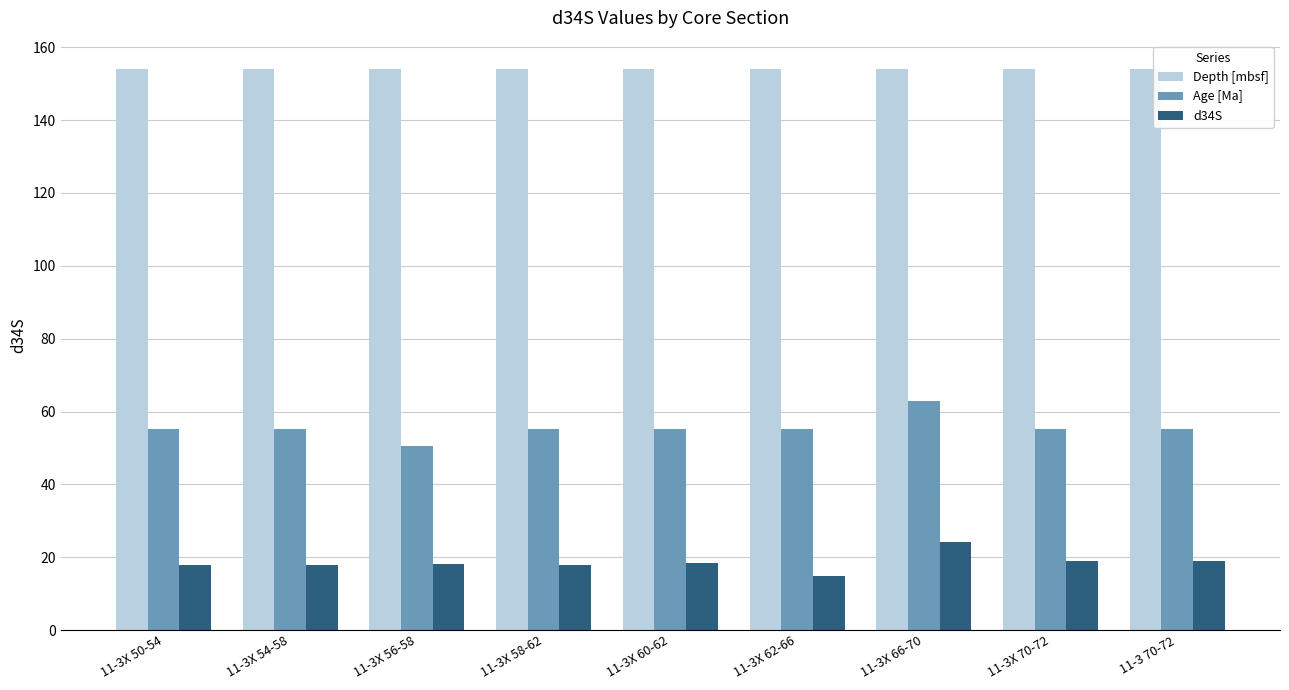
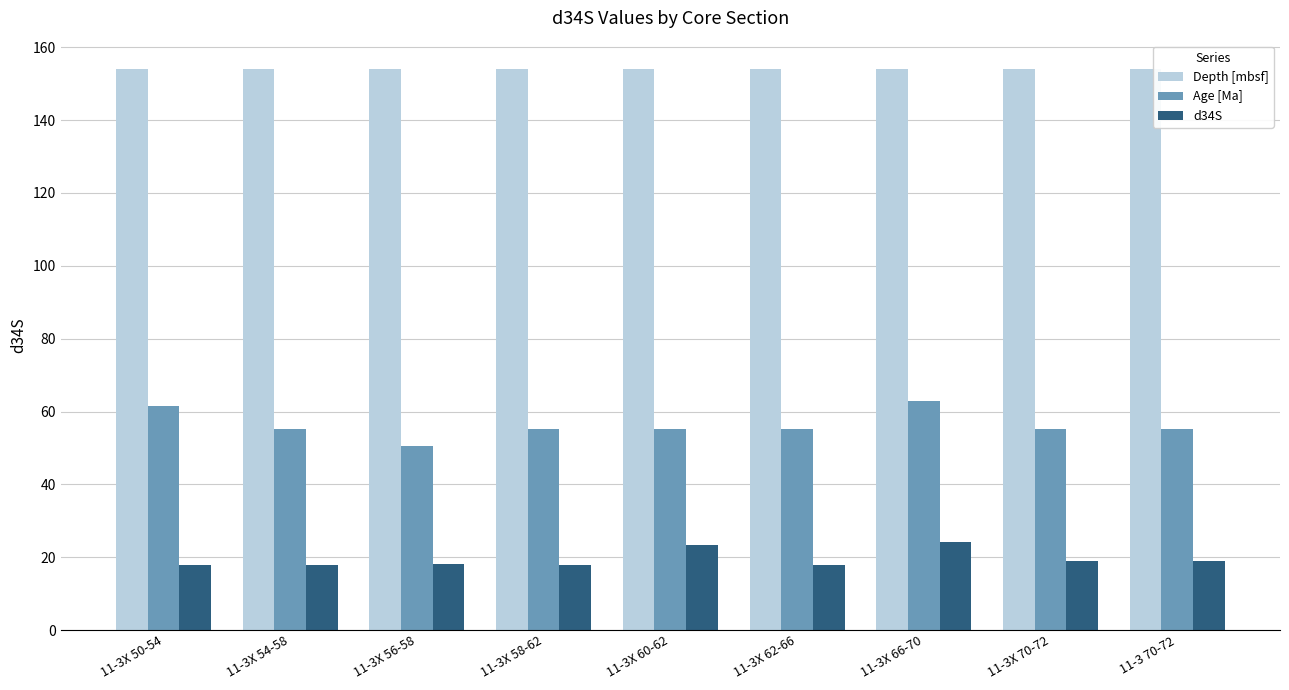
Age [Ma], 11-3X 50-54: 55 -> 62
d34S, 11-3X 60-62: 18 -> 23
d34S, 11-3X 62-66: 15 -> 18
